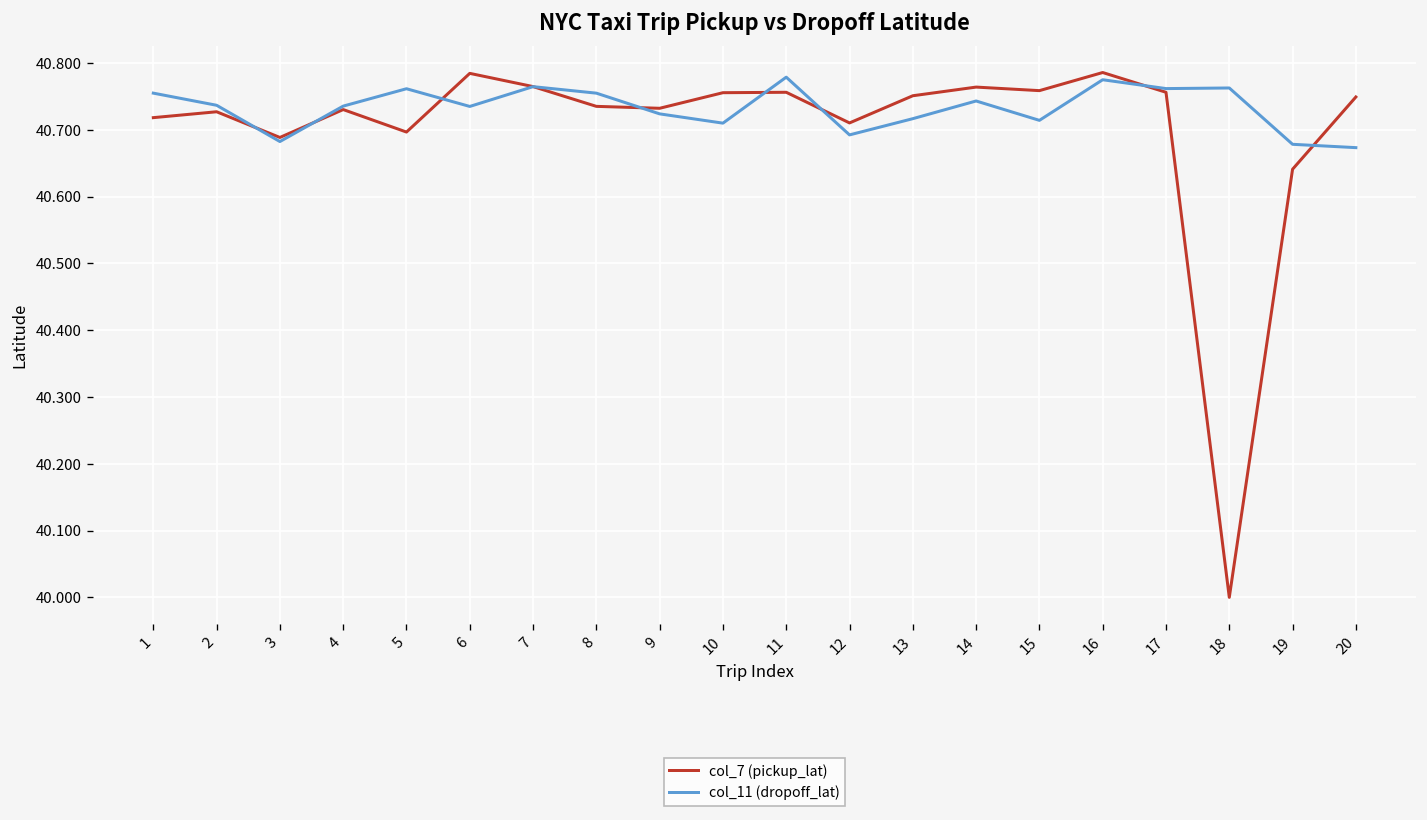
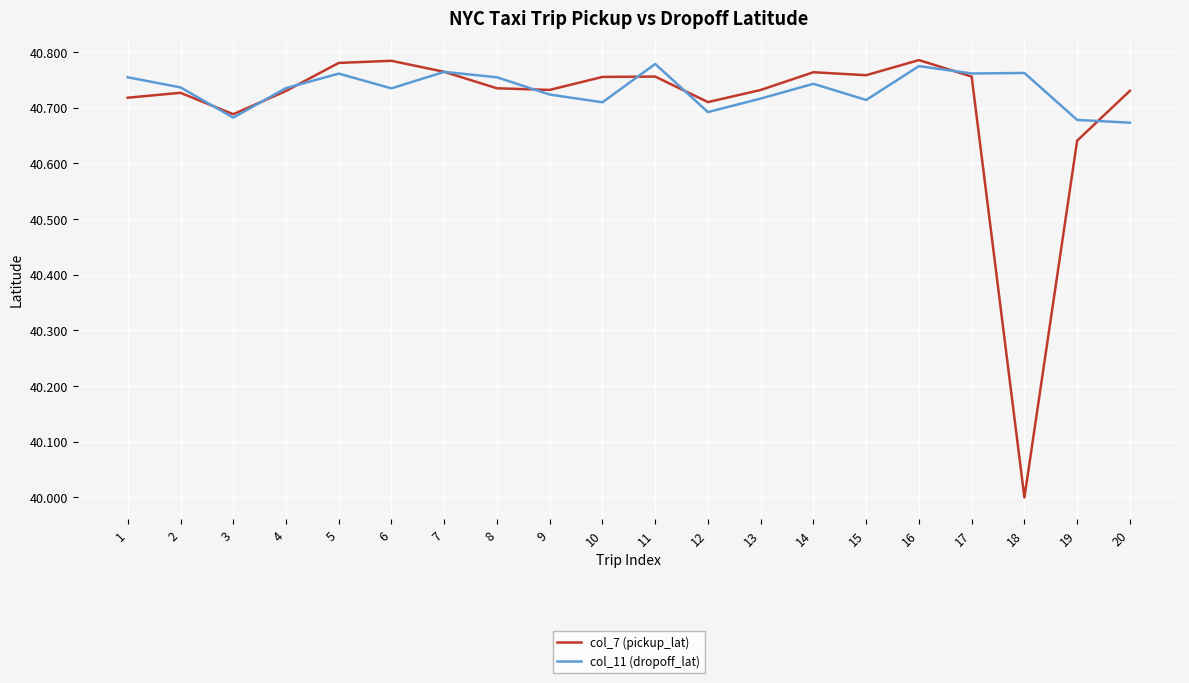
col_7 (pickup_lat), 5: 40.70 -> 40.78
col_7 (pickup_lat), 13: 40.75 -> 40.73
col_7 (pickup_lat), 20: 40.75 -> 40.73
